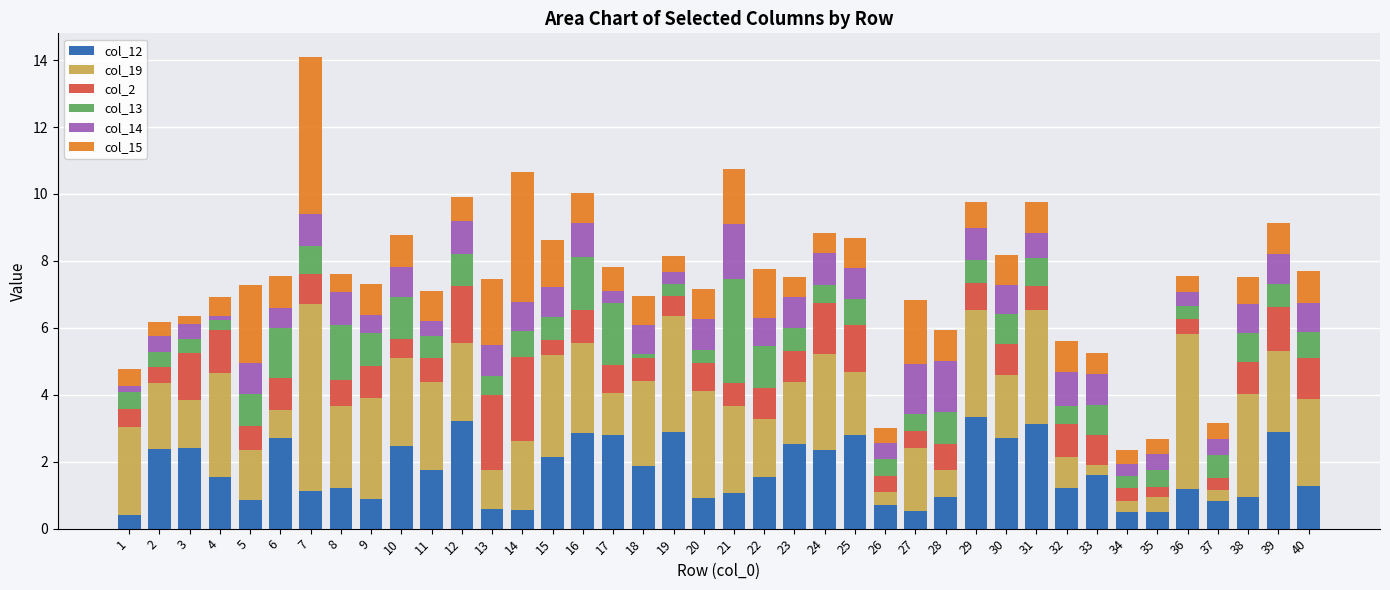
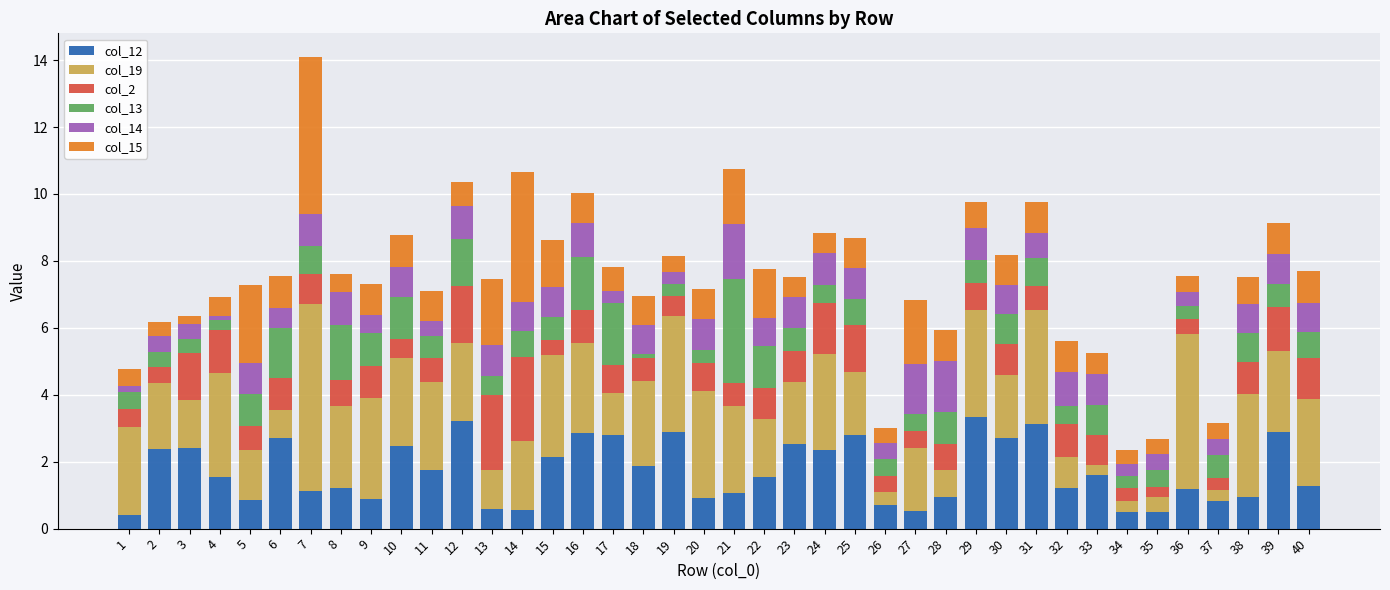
col_13, 12: 1.0 -> 1.4
